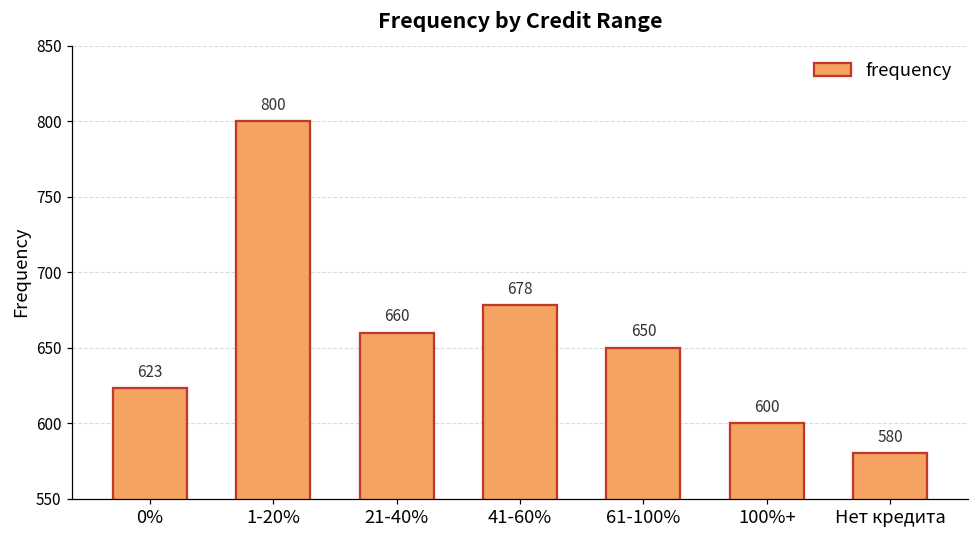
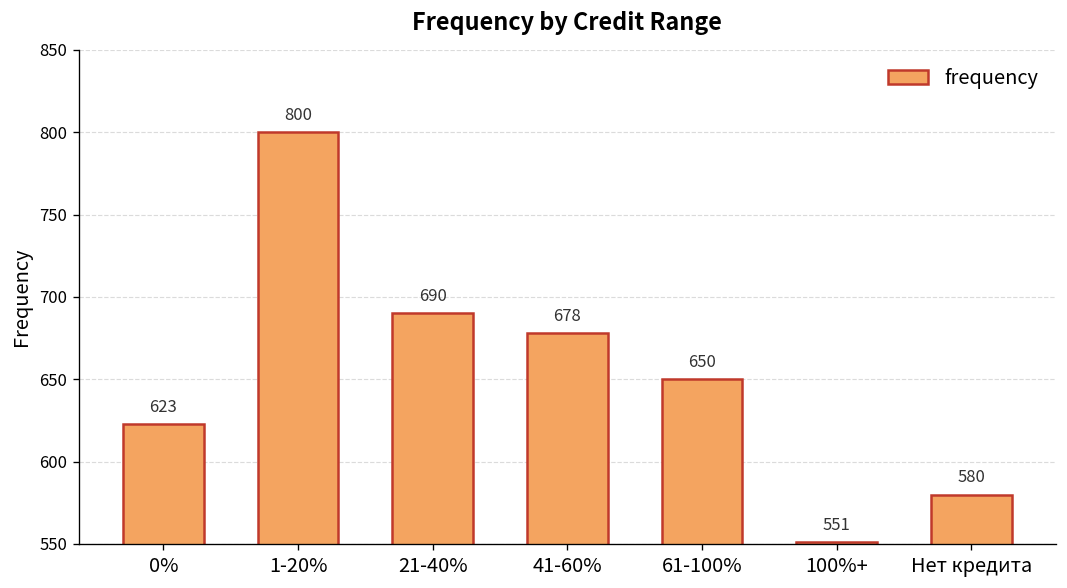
21-40%: 660 -> 690
100%+: 600 -> 551
